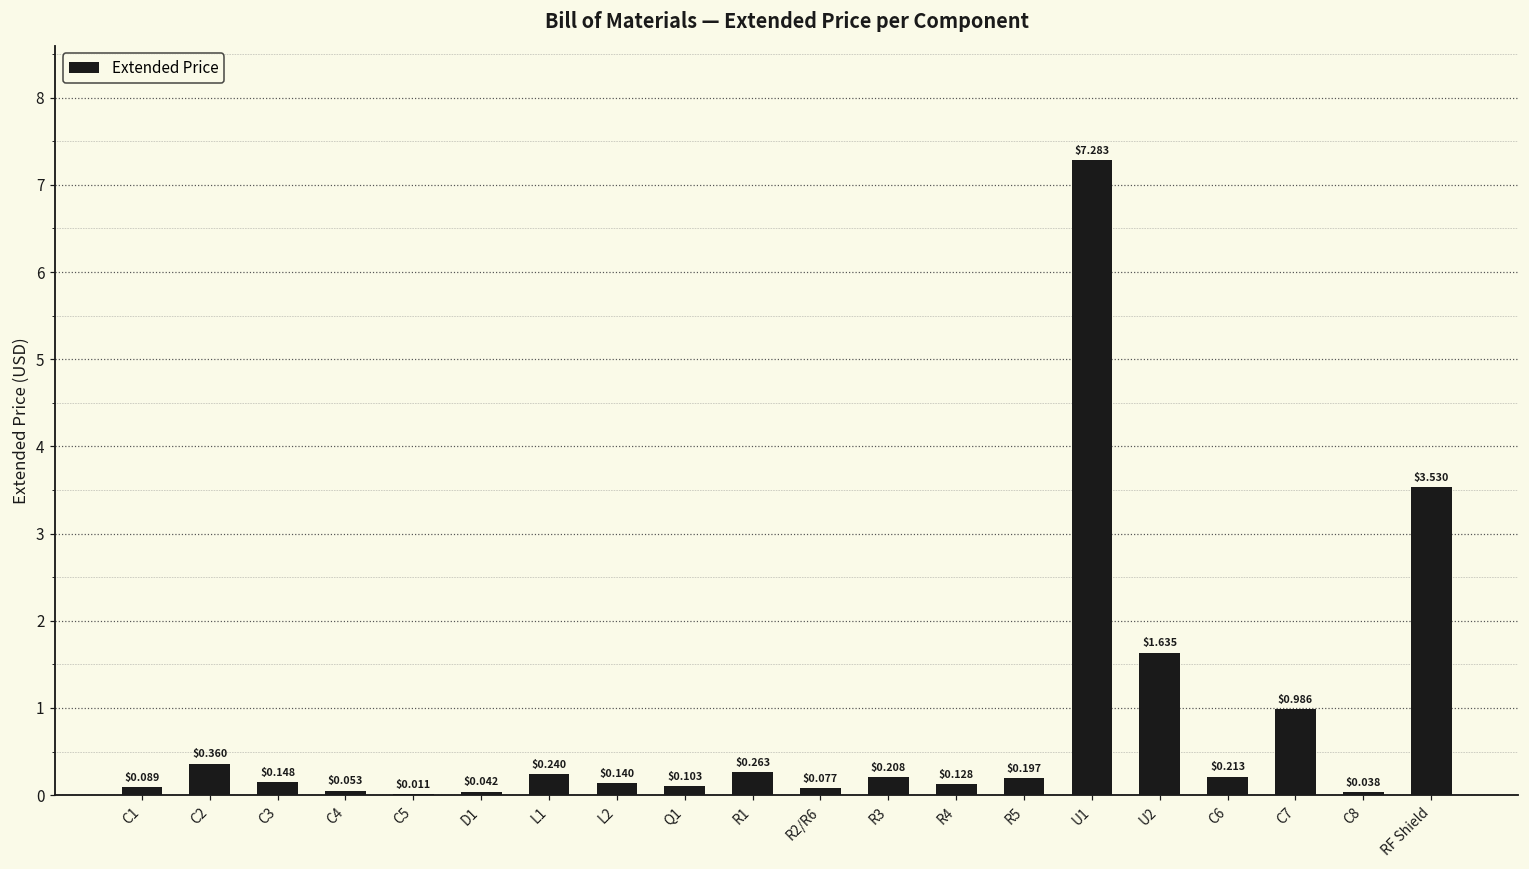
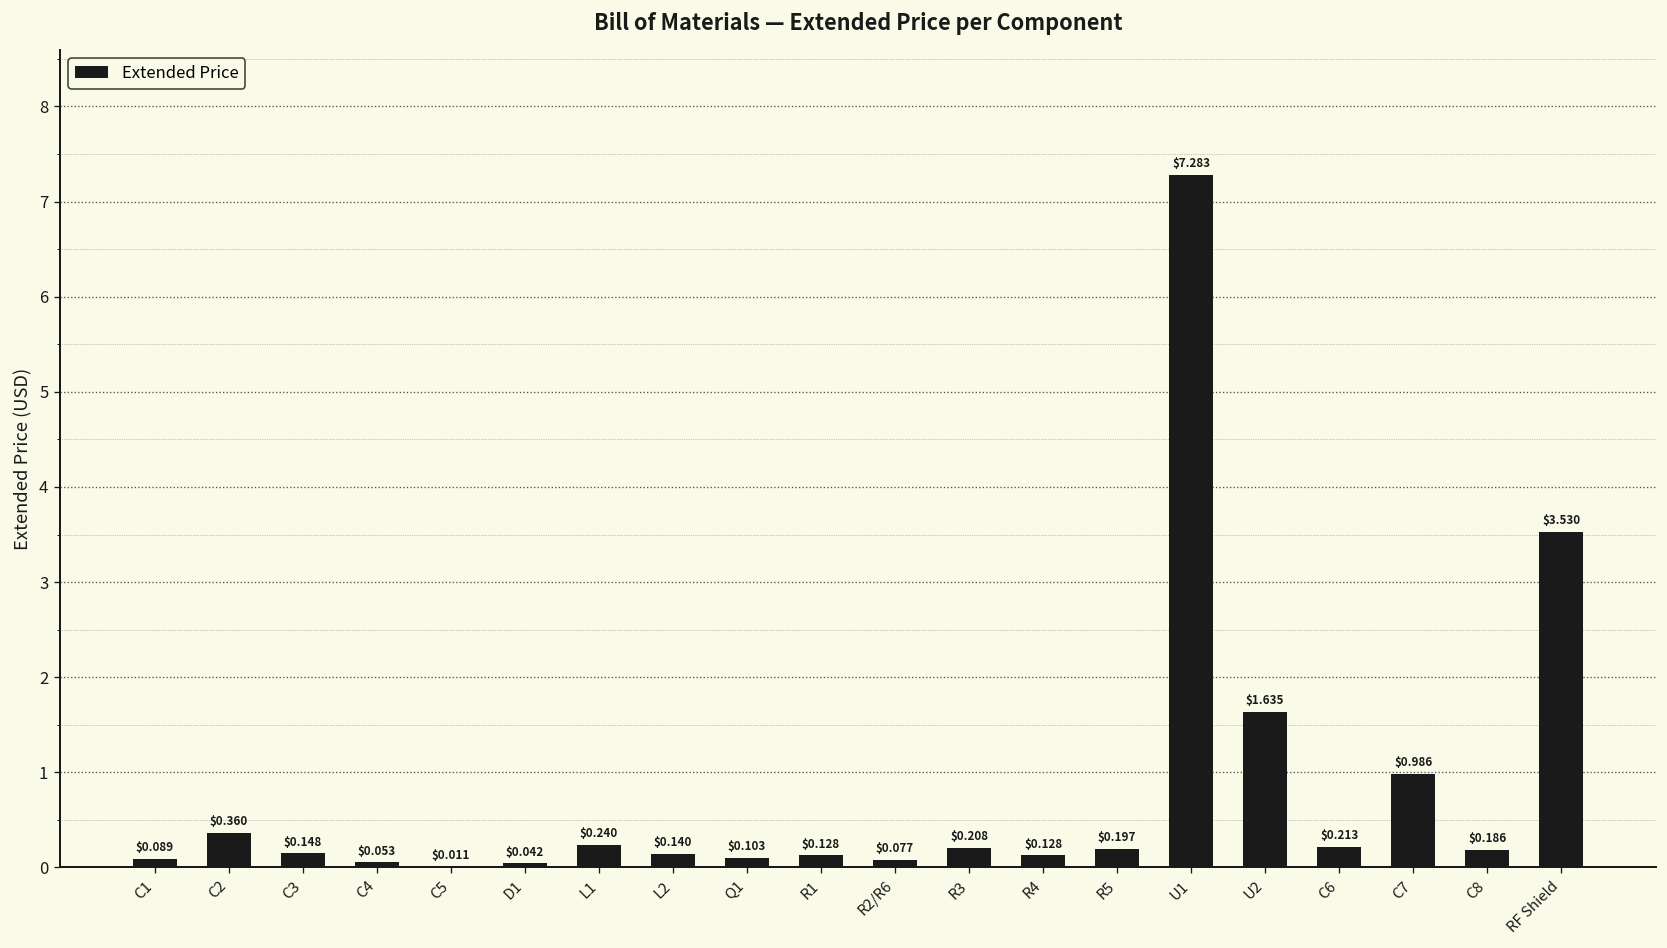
R1: $0.263 -> $0.128
C8: $0.038 -> $0.186
